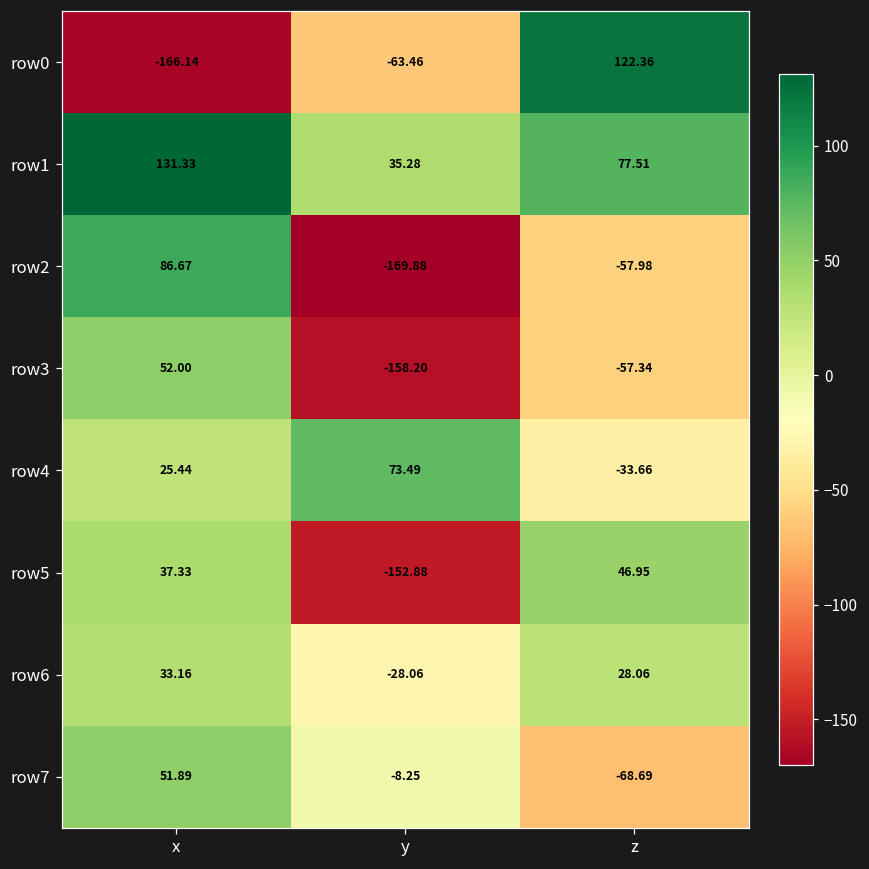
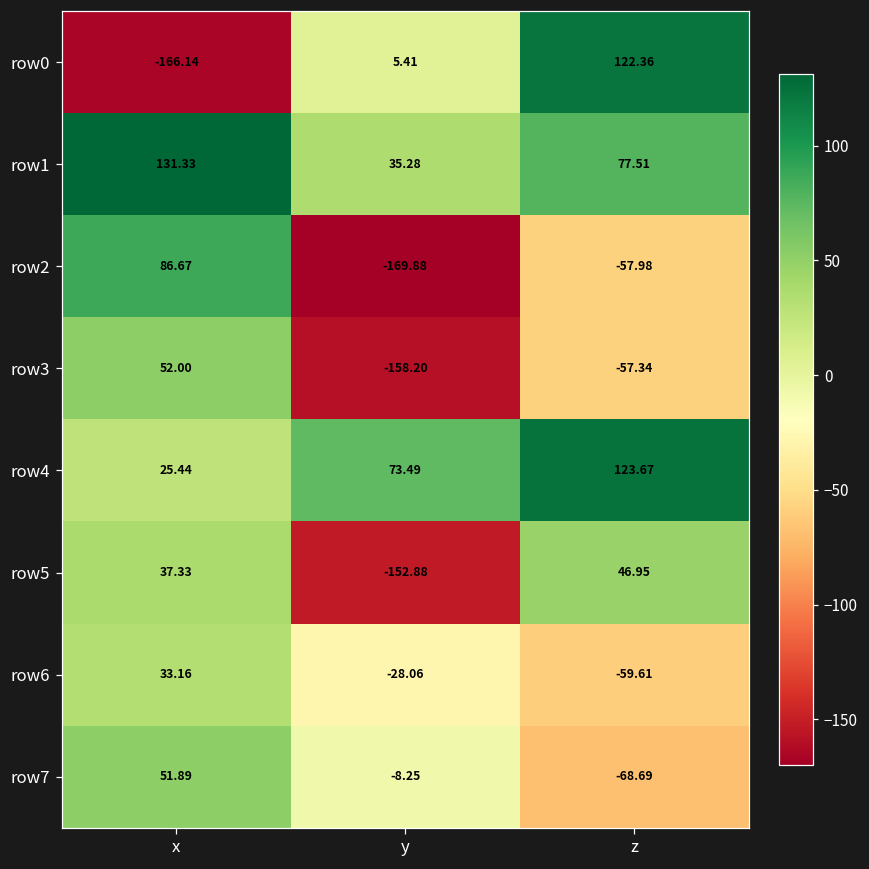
row0, y: -63.46 -> 5.41
row4, z: -33.66 -> 123.67
row6, z: 28.06 -> -59.61
